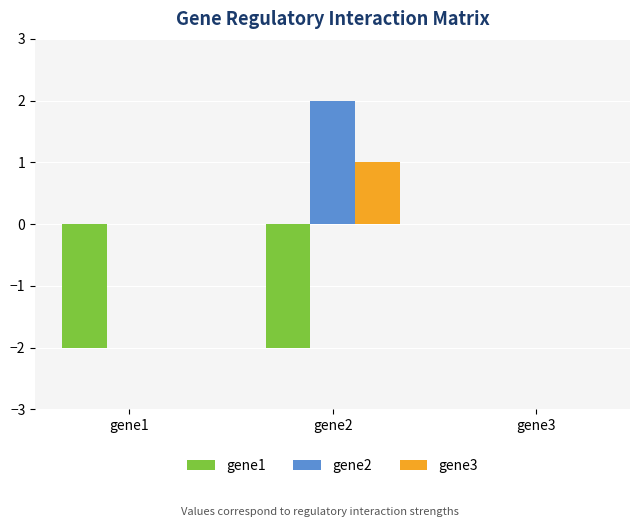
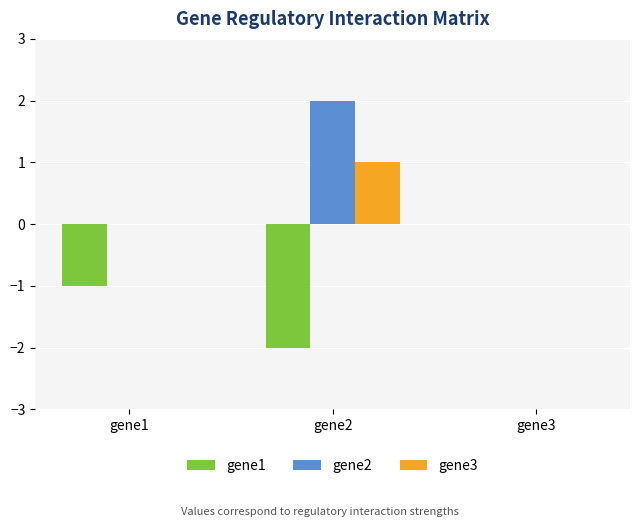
gene1, gene1: -2 -> -1
